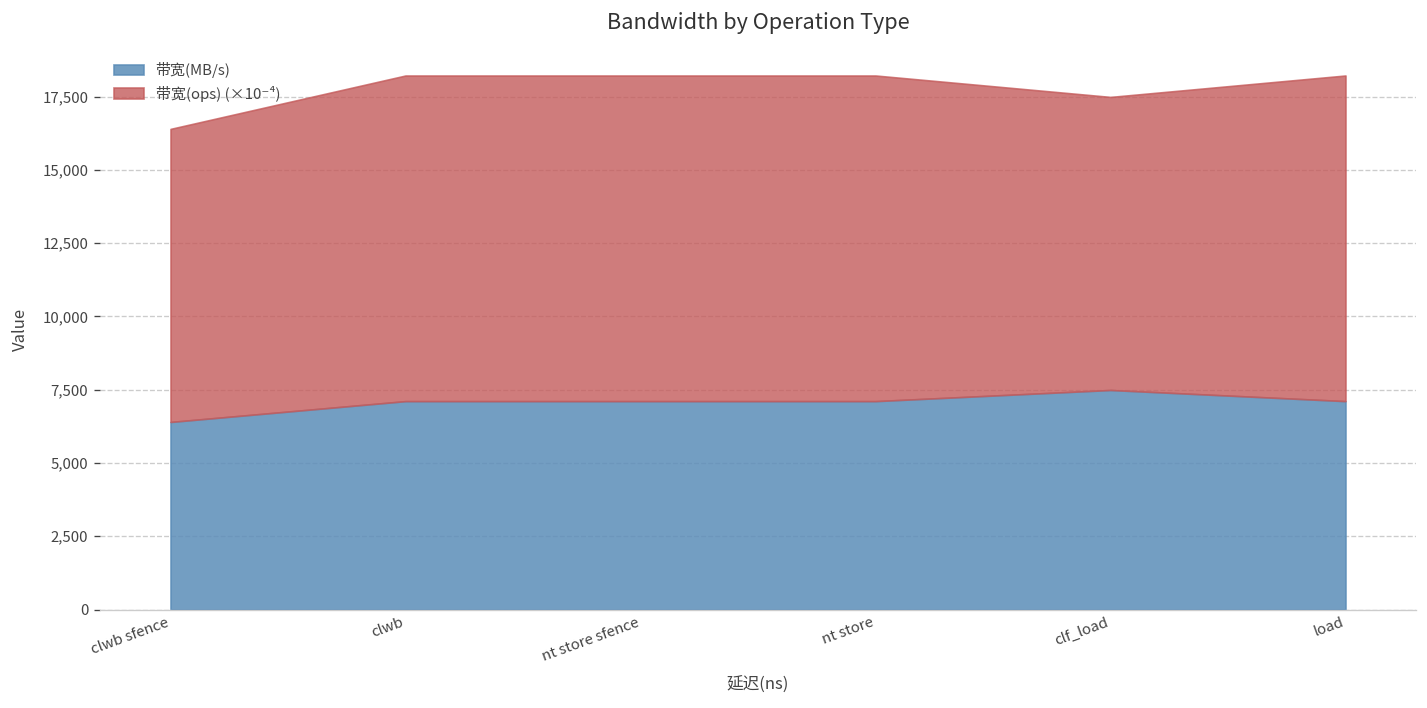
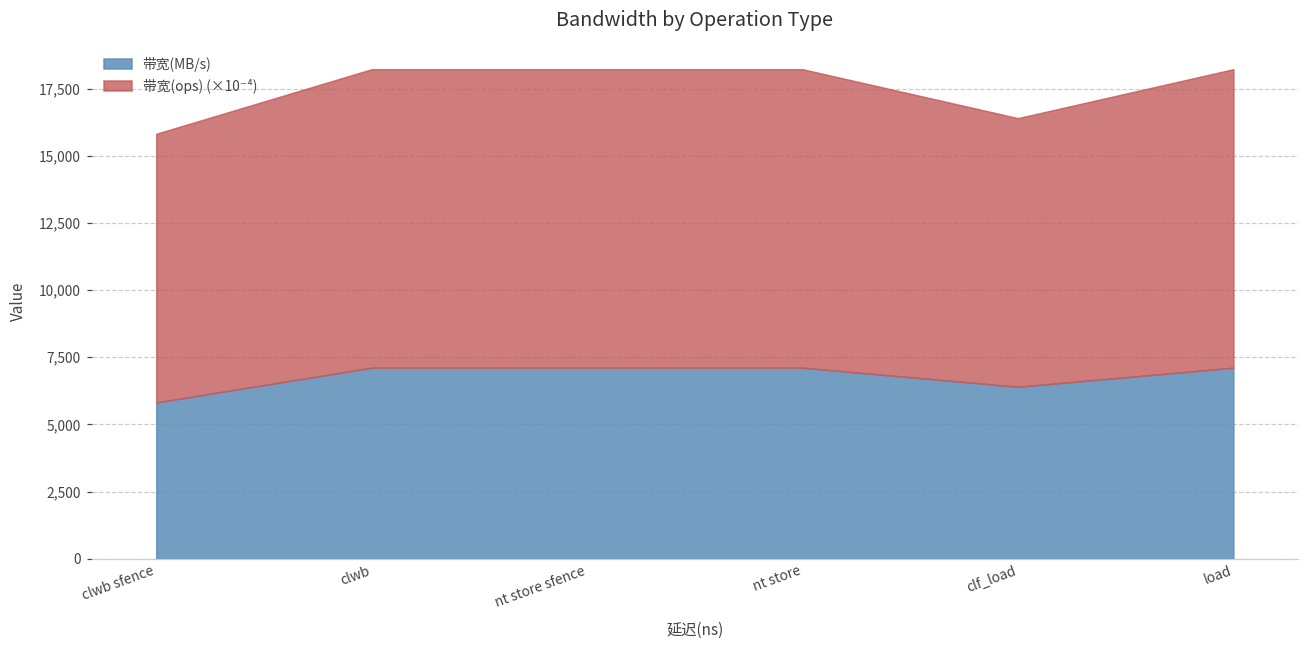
带宽(MB/s), clwb sfence: 6,400 -> 5,800
带宽(MB/s), clf_load: 7,500 -> 6,400
